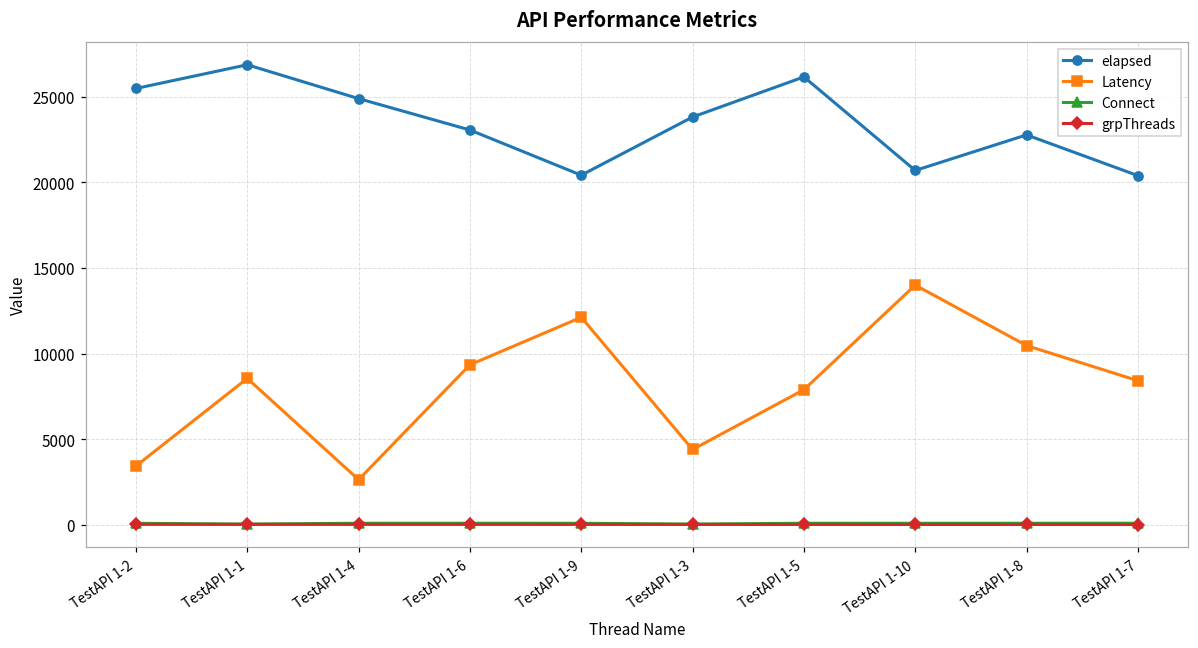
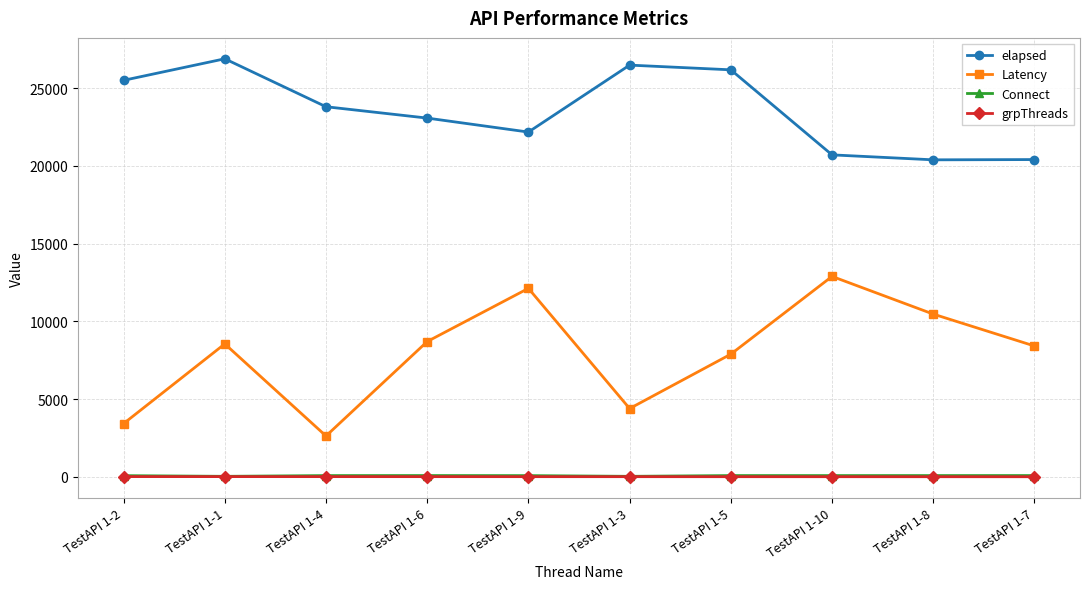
elapsed, TestAPI 1-4: 24900 -> 23800
Latency, TestAPI 1-6: 9300 -> 8700
elapsed, TestAPI 1-9: 20400 -> 22200
elapsed, TestAPI 1-3: 23800 -> 26500
Latency, TestAPI 1-10: 14000 -> 12900
elapsed, TestAPI 1-8: 22800 -> 20400
